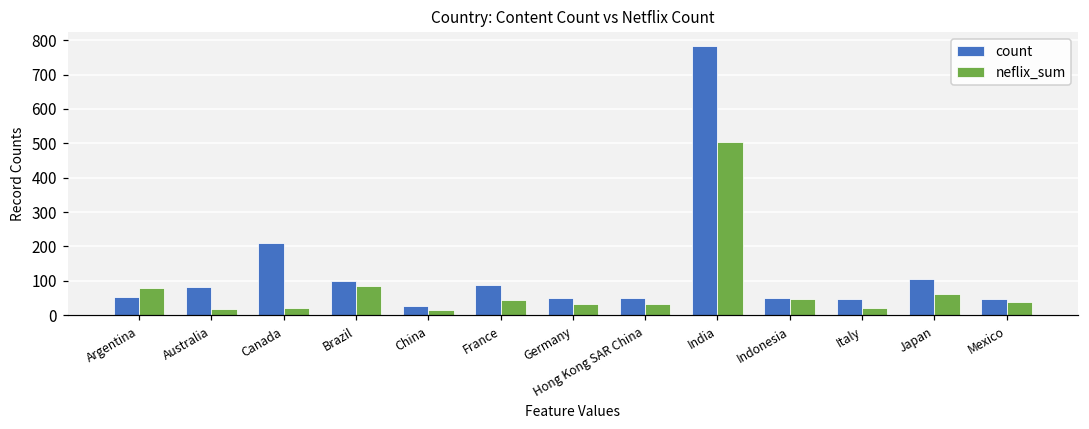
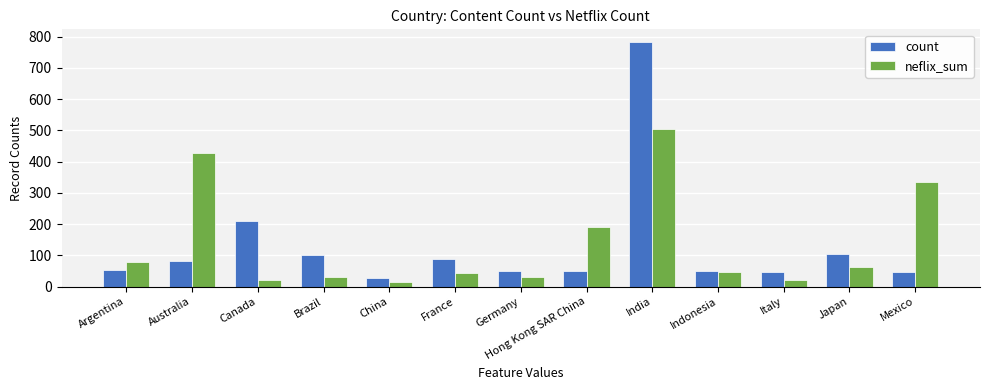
neflix_sum, Australia: 20 -> 430
neflix_sum, Brazil: 90 -> 30
neflix_sum, Hong Kong SAR China: 30 -> 190
neflix_sum, Mexico: 40 -> 340
